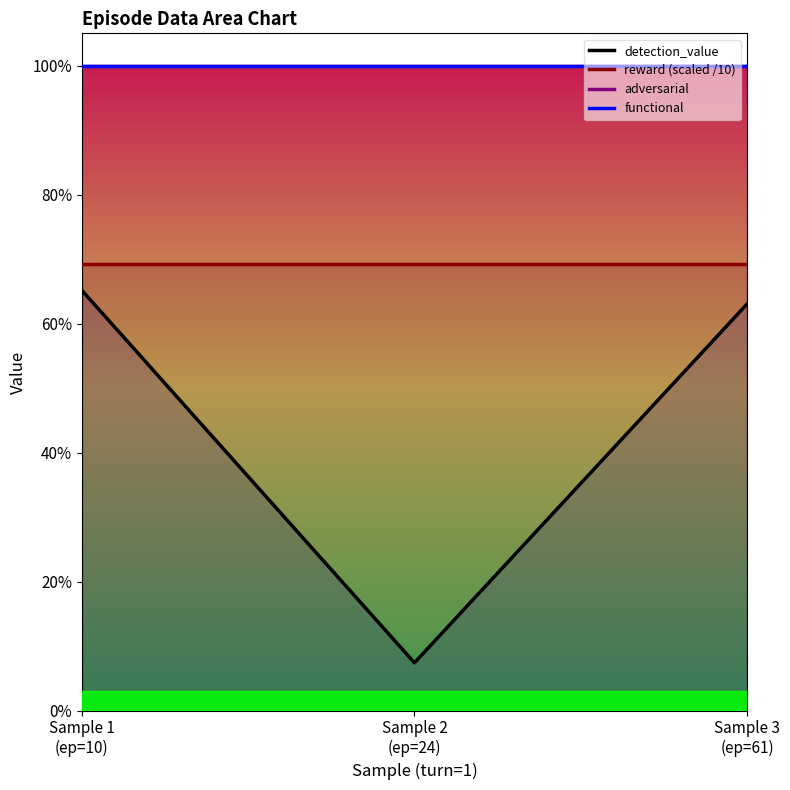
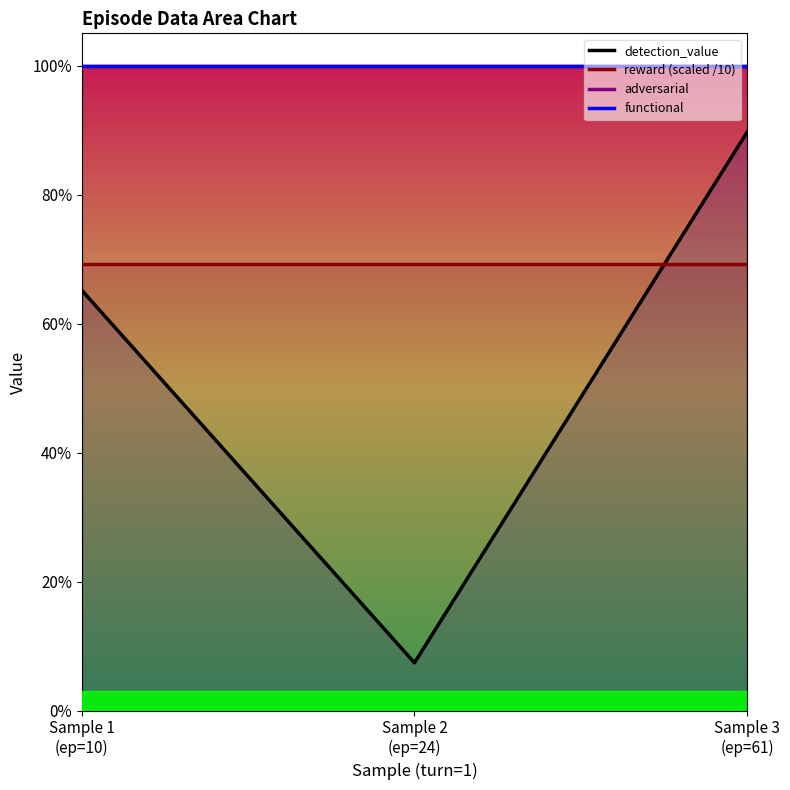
detection_value, Sample 3 (ep=61): 63% -> 90%
